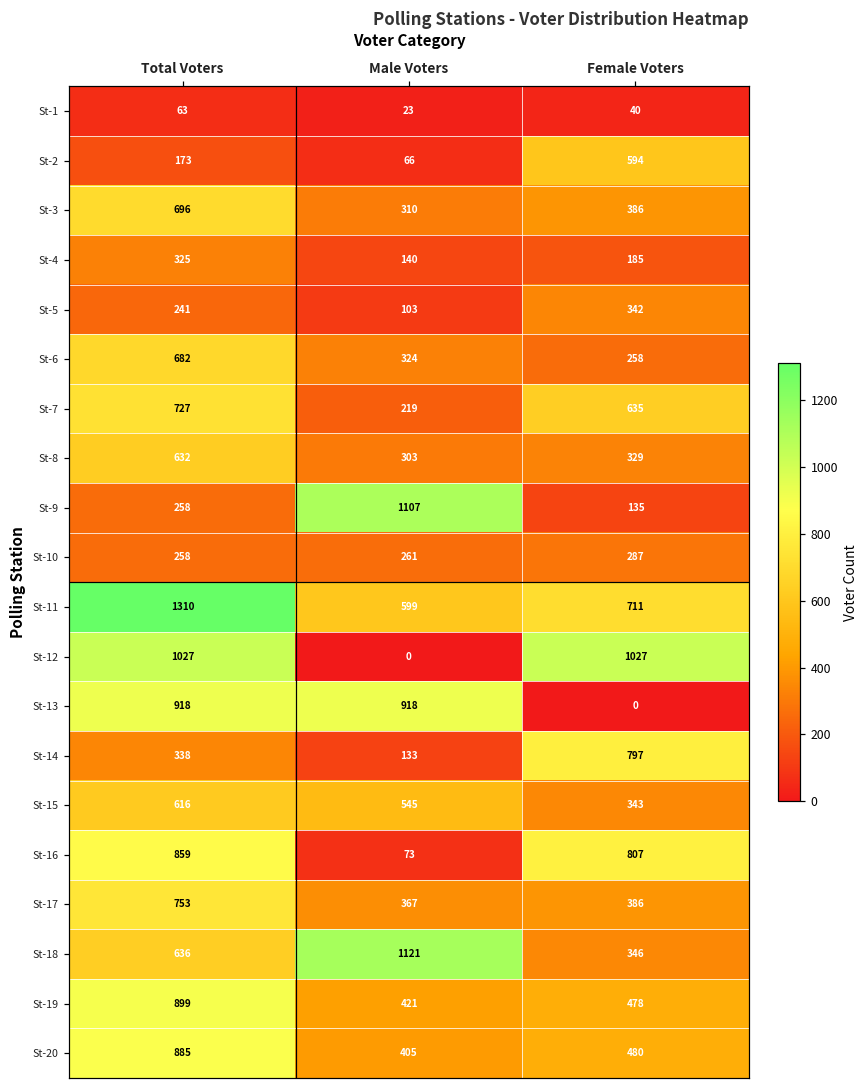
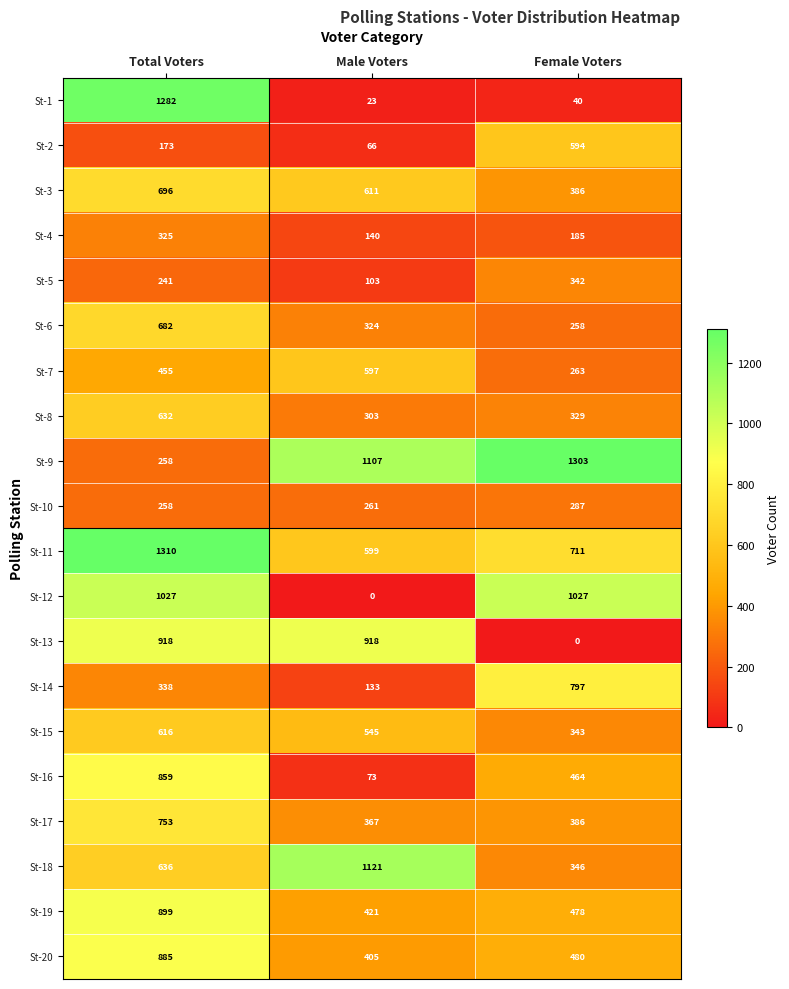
St-1, Total Voters: 63 -> 1282
St-3, Male Voters: 310 -> 611
St-7, Total Voters: 727 -> 455
St-7, Male Voters: 219 -> 597
St-7, Female Voters: 635 -> 263
St-9, Female Voters: 135 -> 1303
St-16, Female Voters: 807 -> 464
